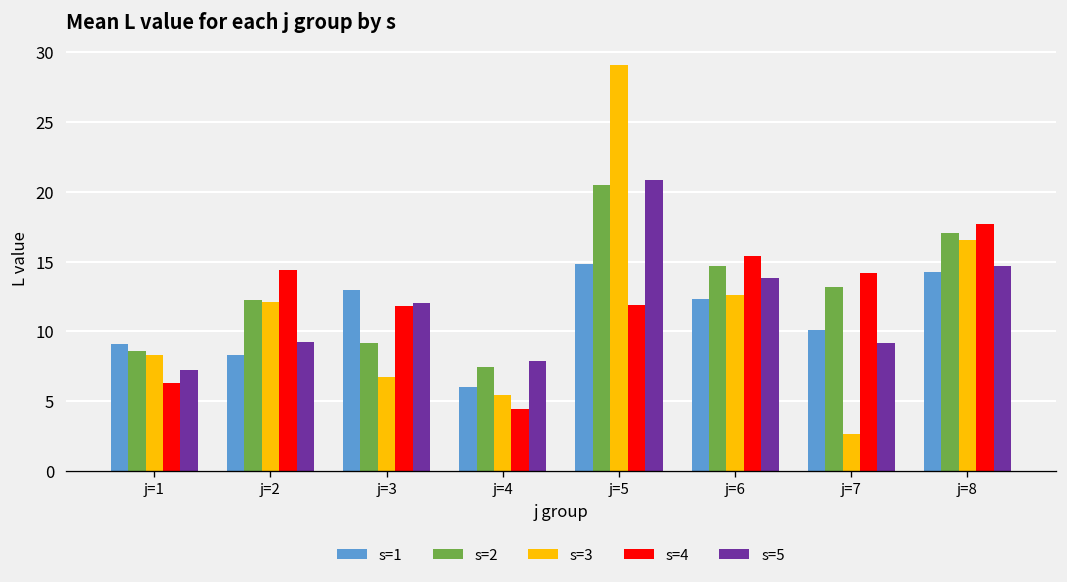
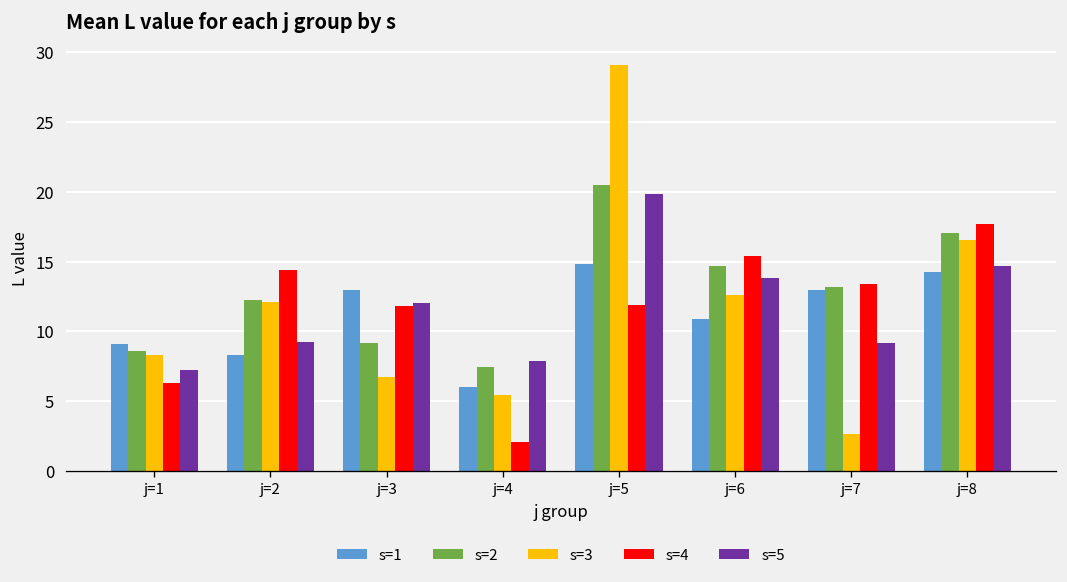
s=4, j=4: 4.5 -> 2.1
s=5, j=5: 20.8 -> 19.8
s=1, j=6: 12.3 -> 10.9
s=1, j=7: 10.1 -> 13.0
s=4, j=7: 14.2 -> 13.4
